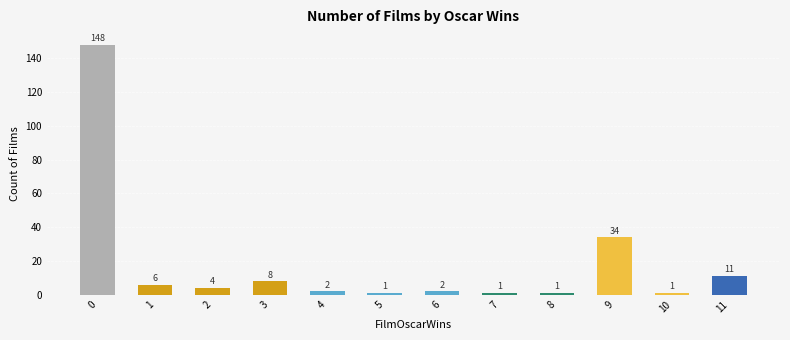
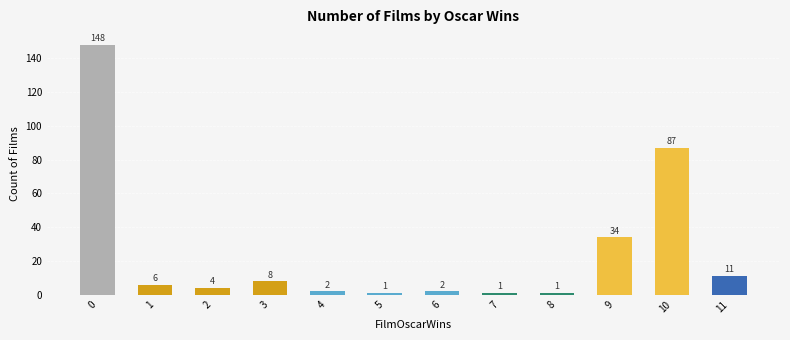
10: 1 -> 87
